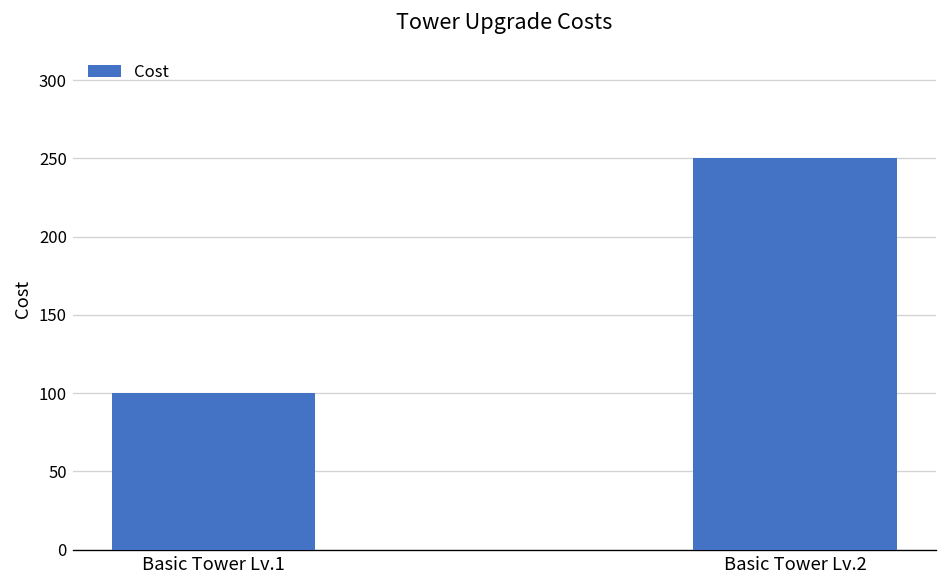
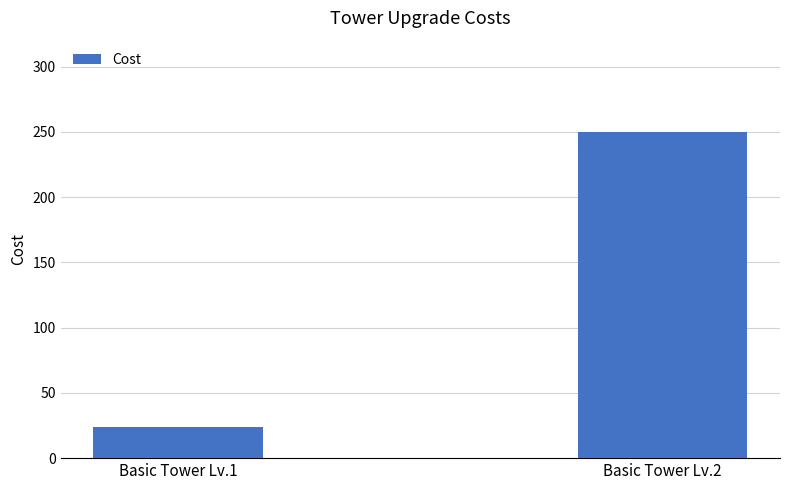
Basic Tower Lv.1: 100 -> 24
